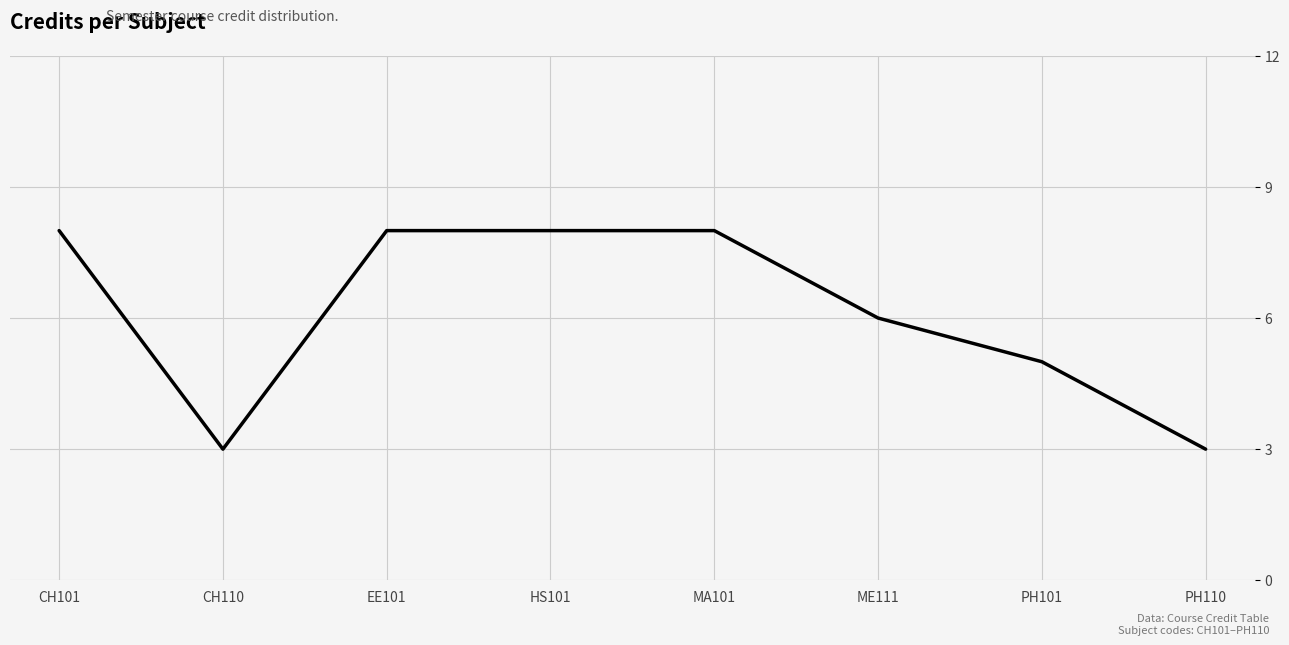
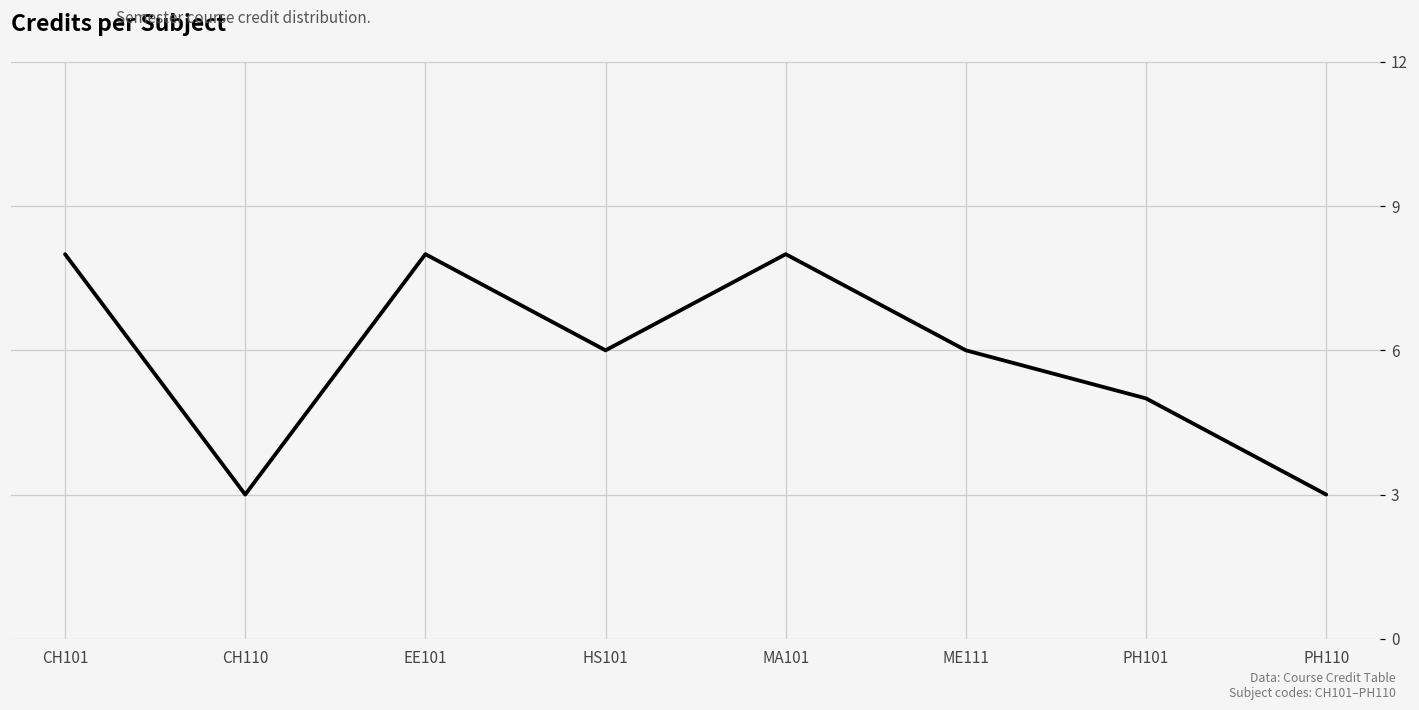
HS101: 8 -> 6
